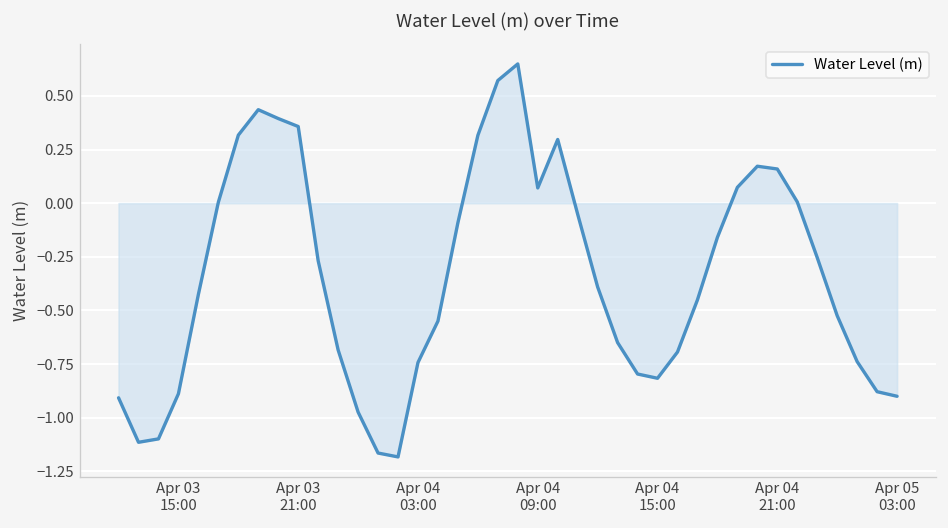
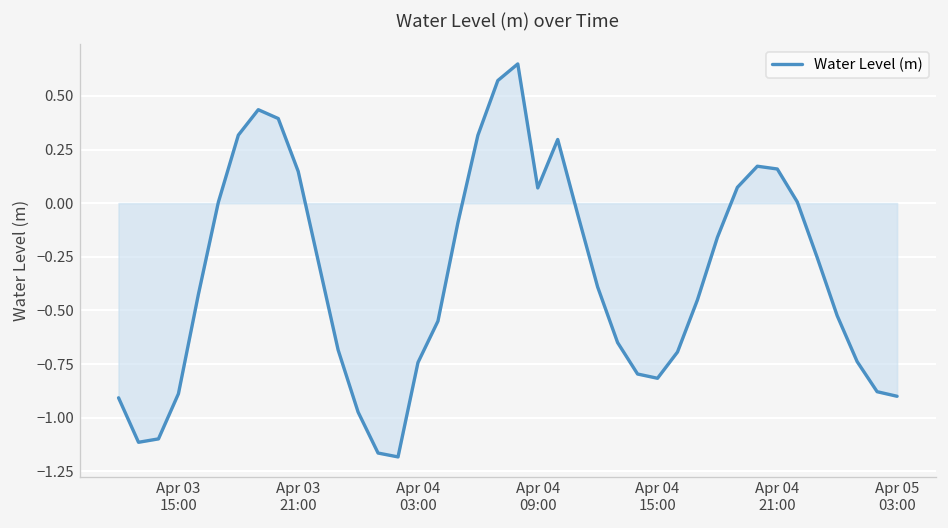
Water Level (m), Apr 03 21:00: 0.36 -> 0.15
